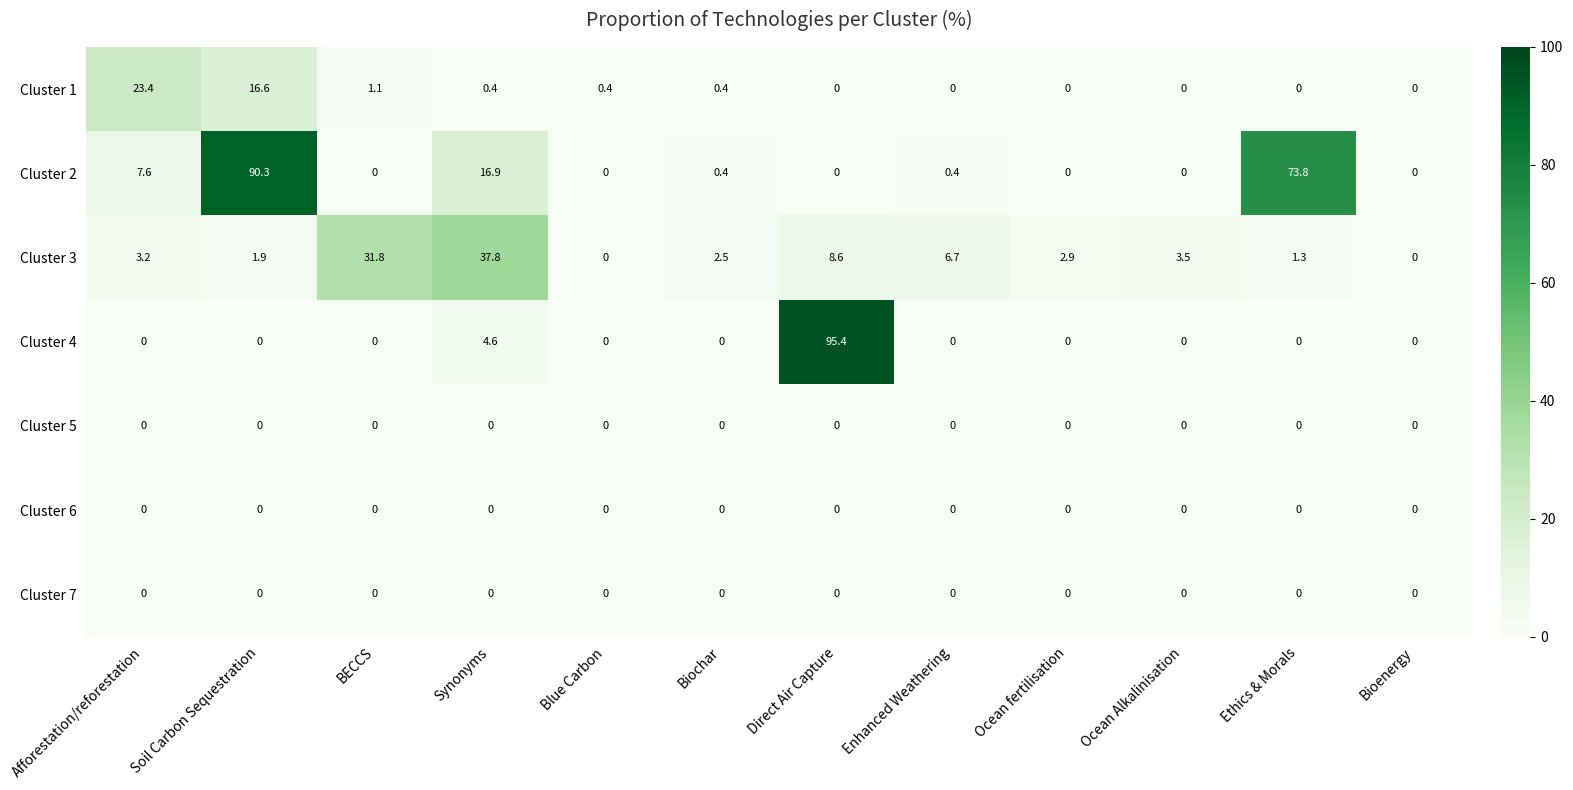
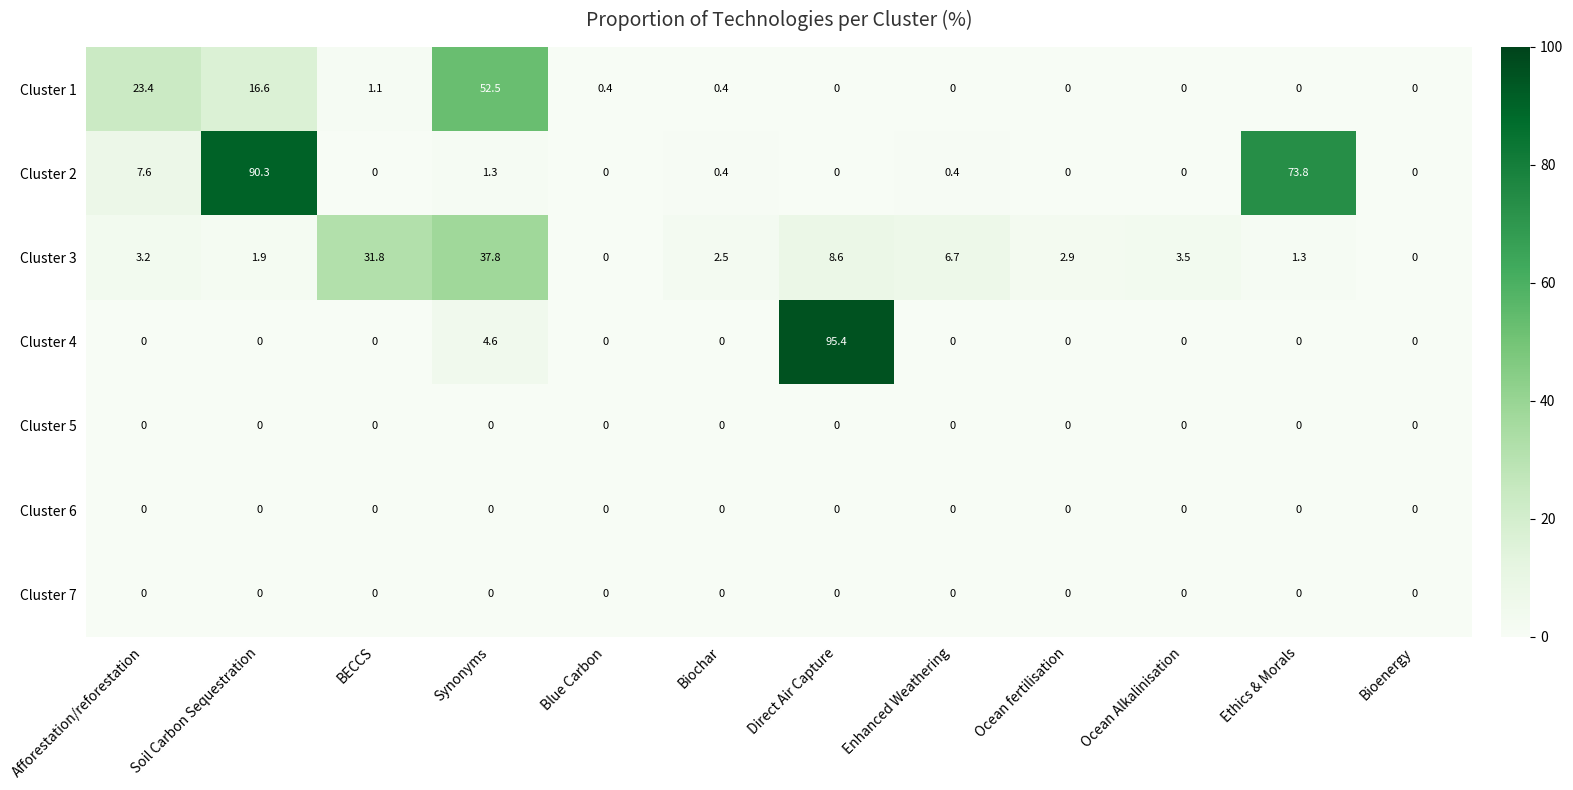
Cluster 1, Synonyms: 0.4 -> 52.5
Cluster 2, Synonyms: 16.9 -> 1.3
